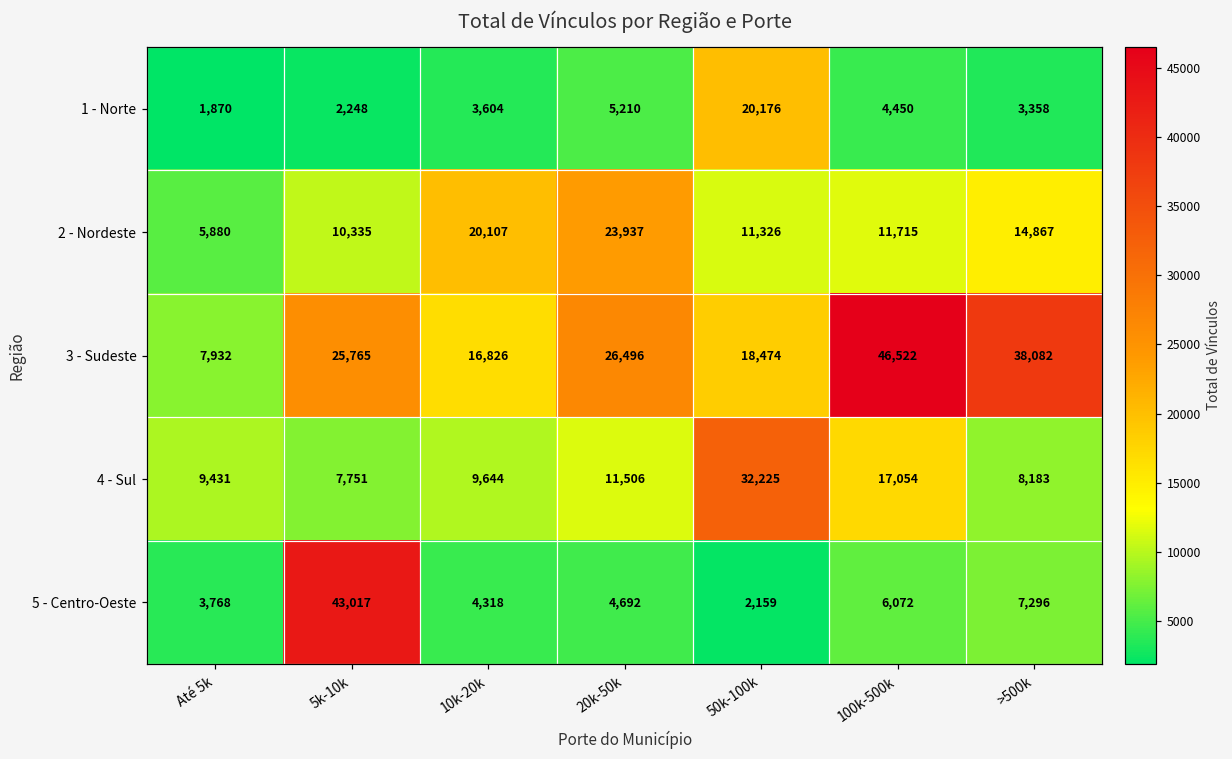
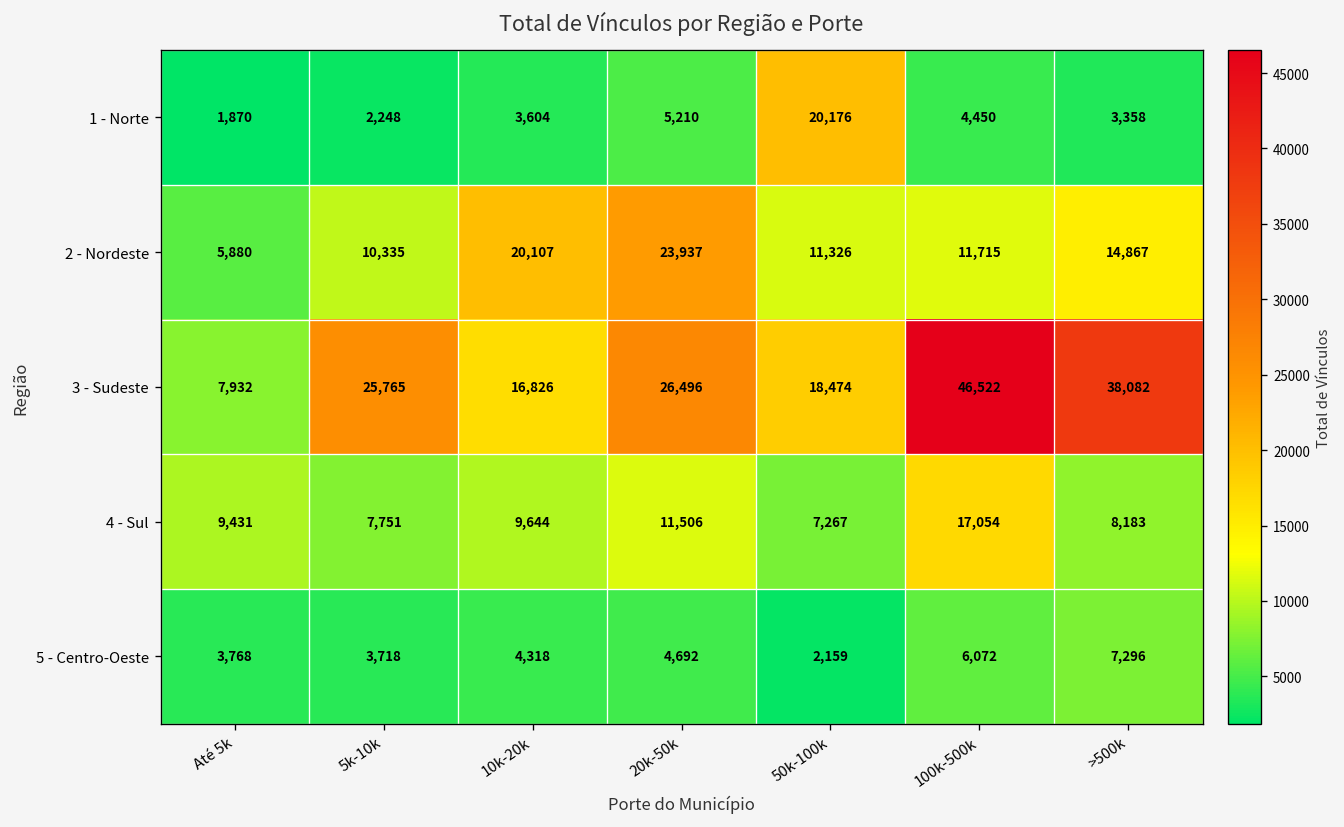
4 - Sul, 50k-100k: 32,225 -> 7,267
5 - Centro-Oeste, 5k-10k: 43,017 -> 3,718
